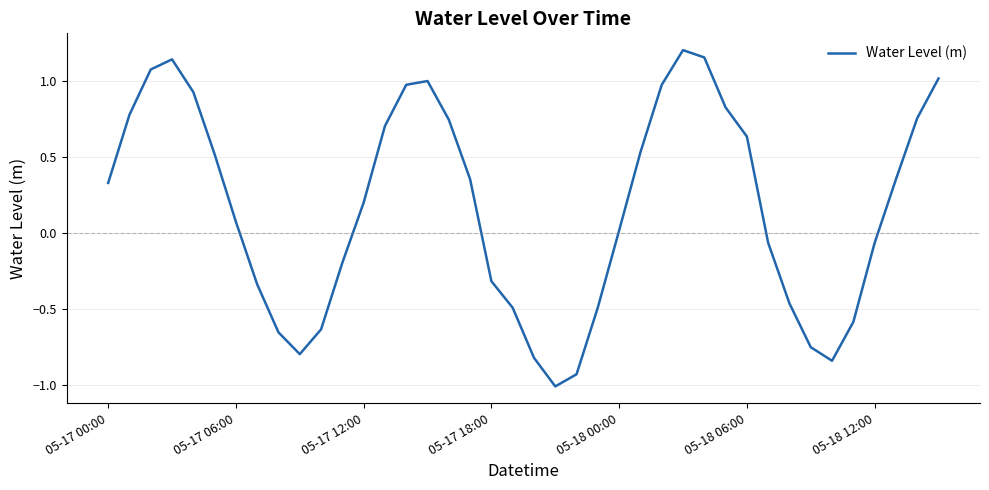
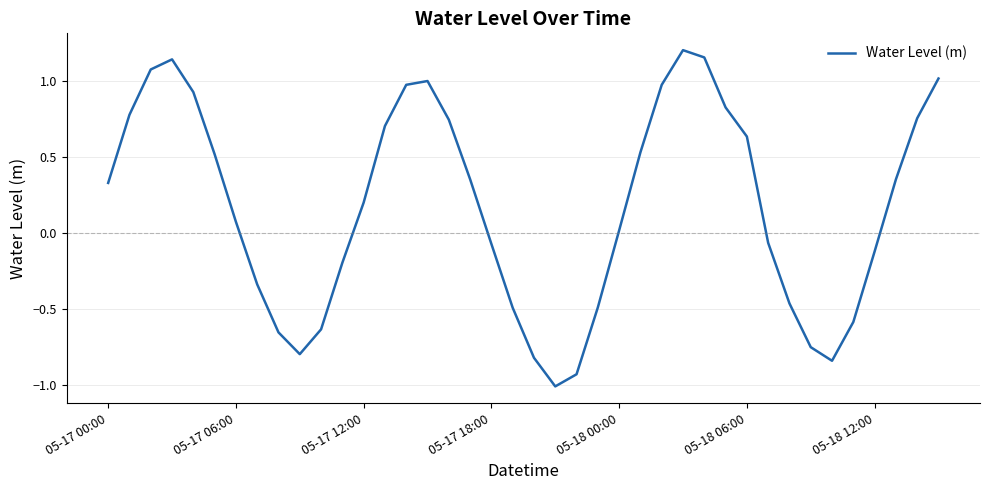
05-17 18:00: -0.31 -> -0.07
05-18 12:00: -0.06 -> -0.12
